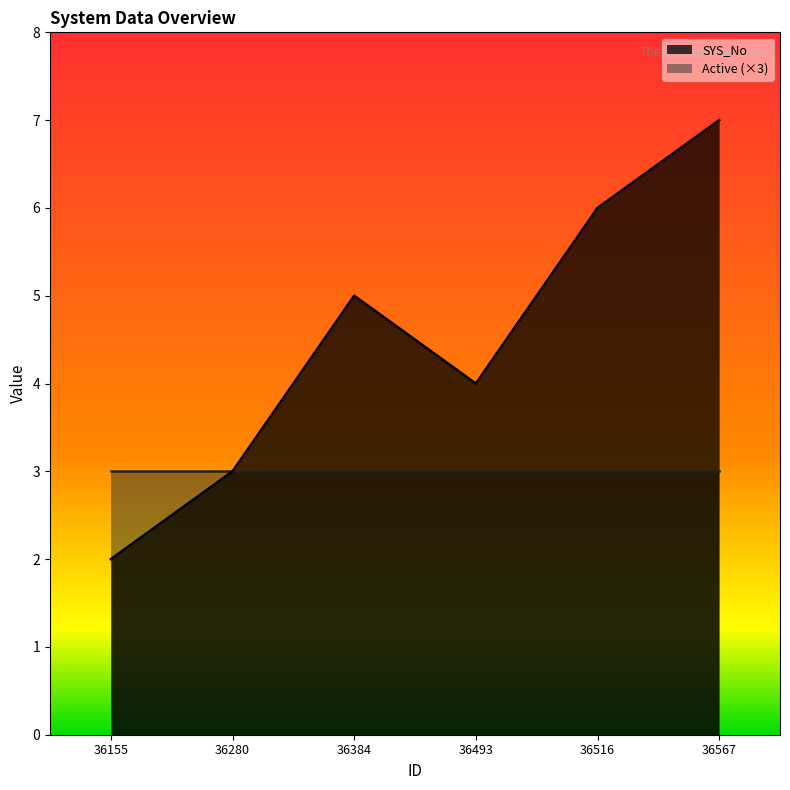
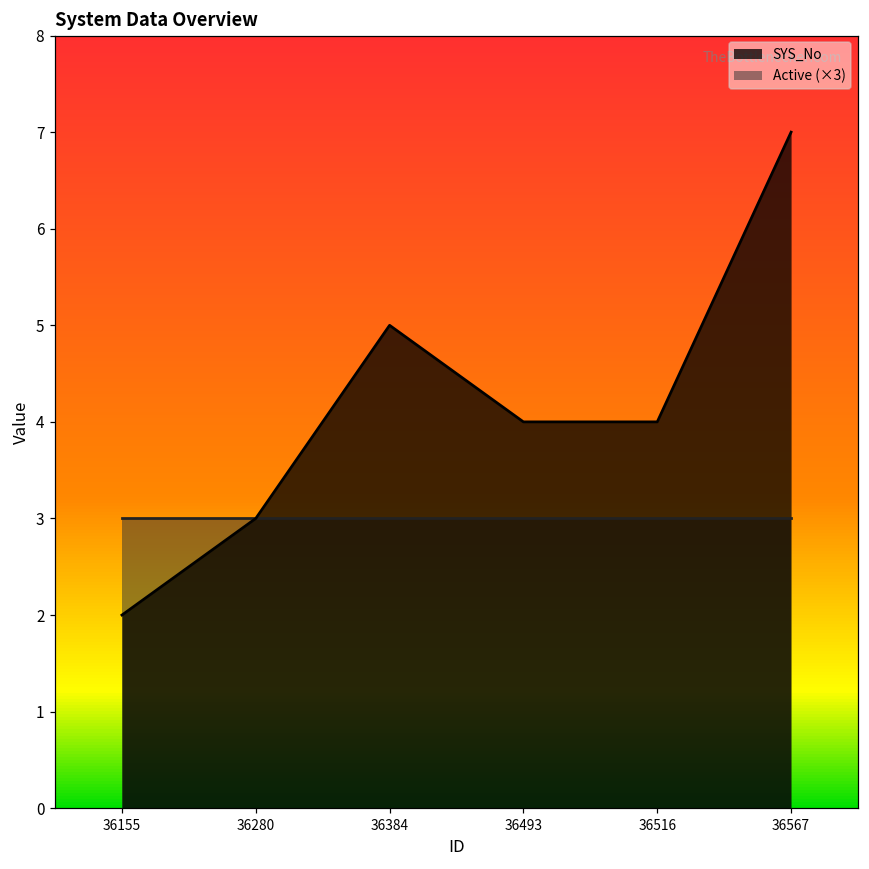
SYS_No, 36516: 6 -> 4
